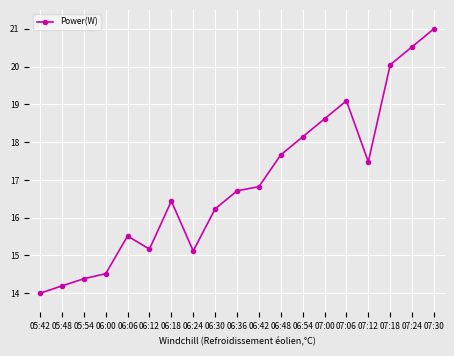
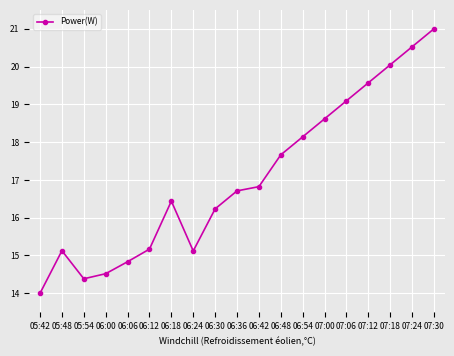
05:48: 14.2 -> 15.1
06:06: 15.5 -> 14.8
07:12: 17.5 -> 19.6
